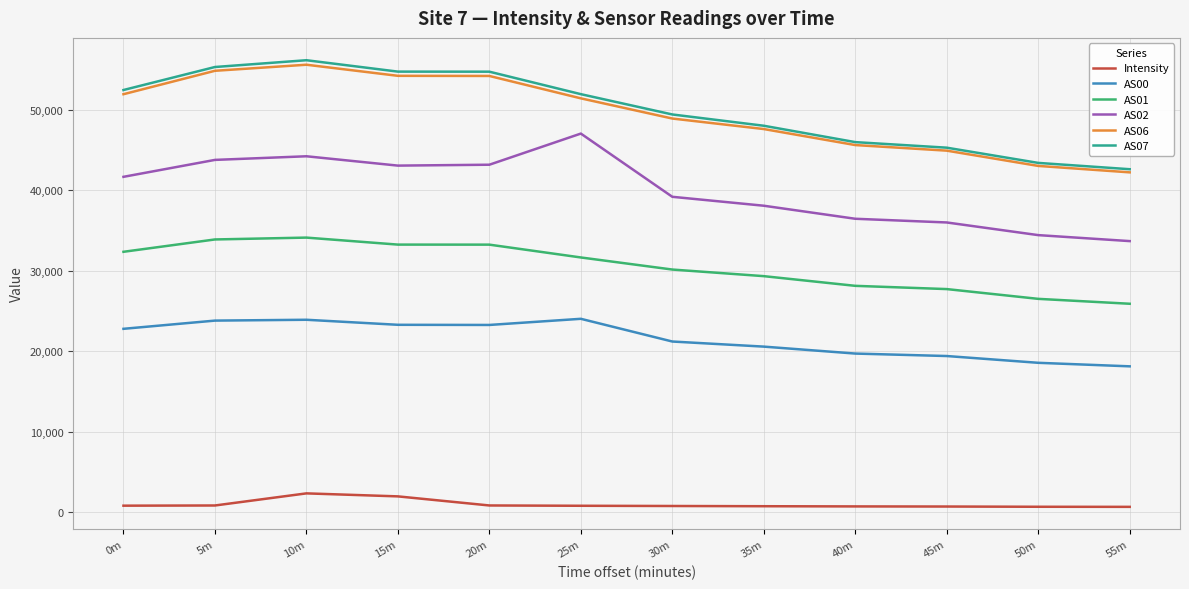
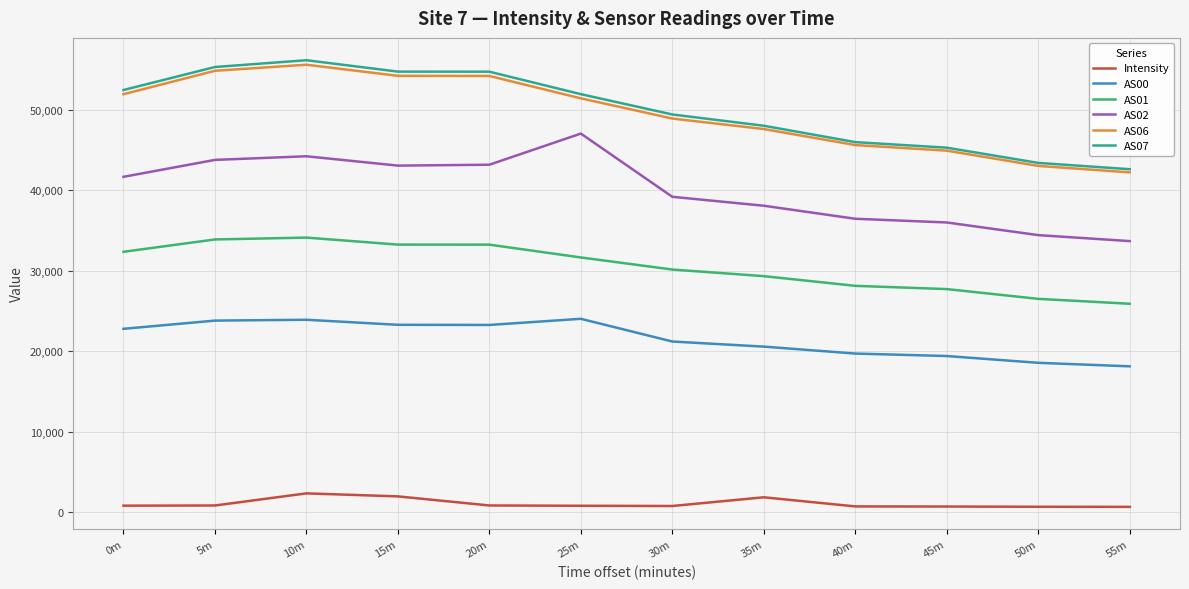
Intensity, 35m: 1,000 -> 2,000
